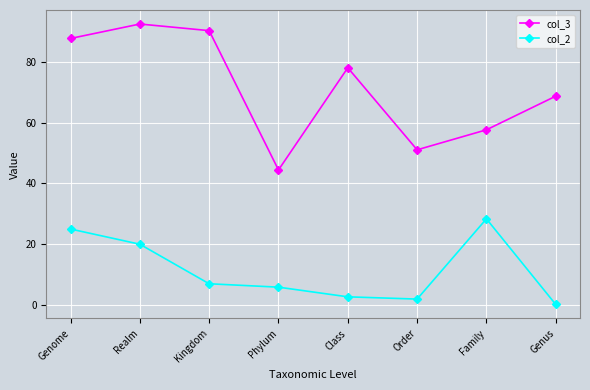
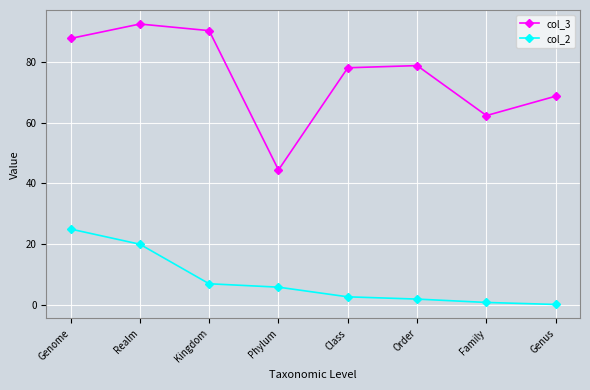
col_3, Order: 51 -> 79
col_3, Family: 58 -> 62
col_2, Family: 28 -> 1
